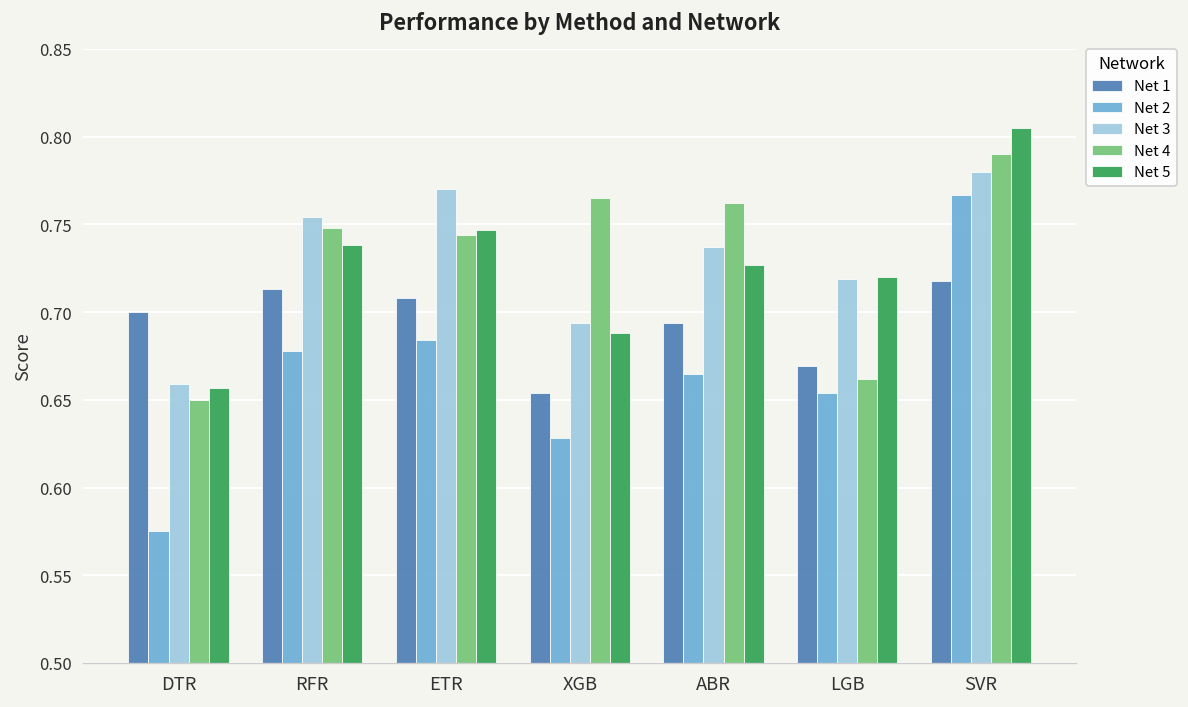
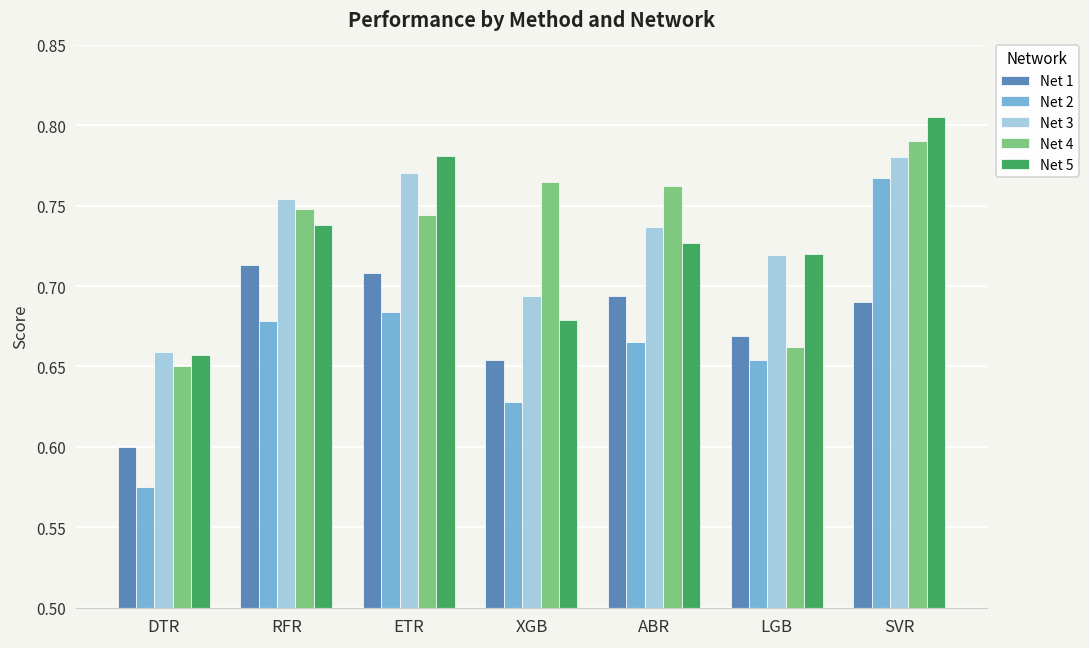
Net 1, DTR: 0.7 -> 0.6
Net 5, ETR: 0.747 -> 0.781
Net 5, XGB: 0.688 -> 0.679
Net 1, SVR: 0.718 -> 0.690
